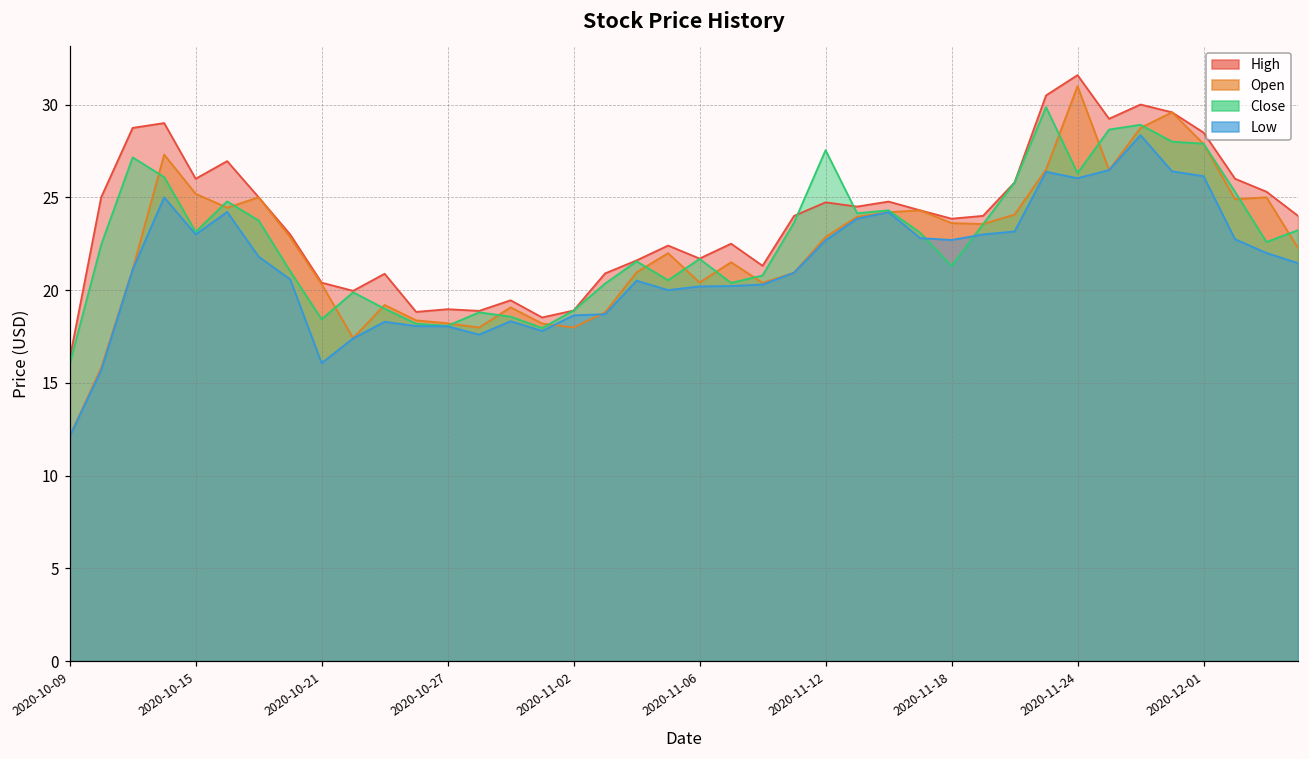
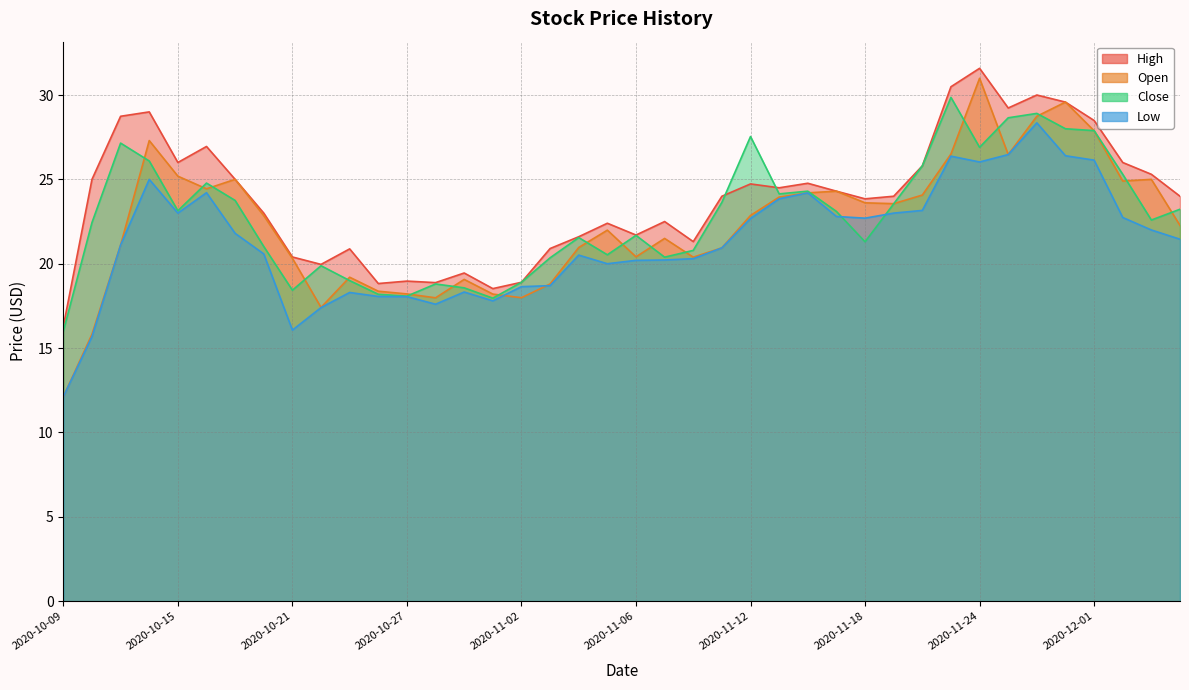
Close, 2020-11-24: 26.3 -> 26.9
